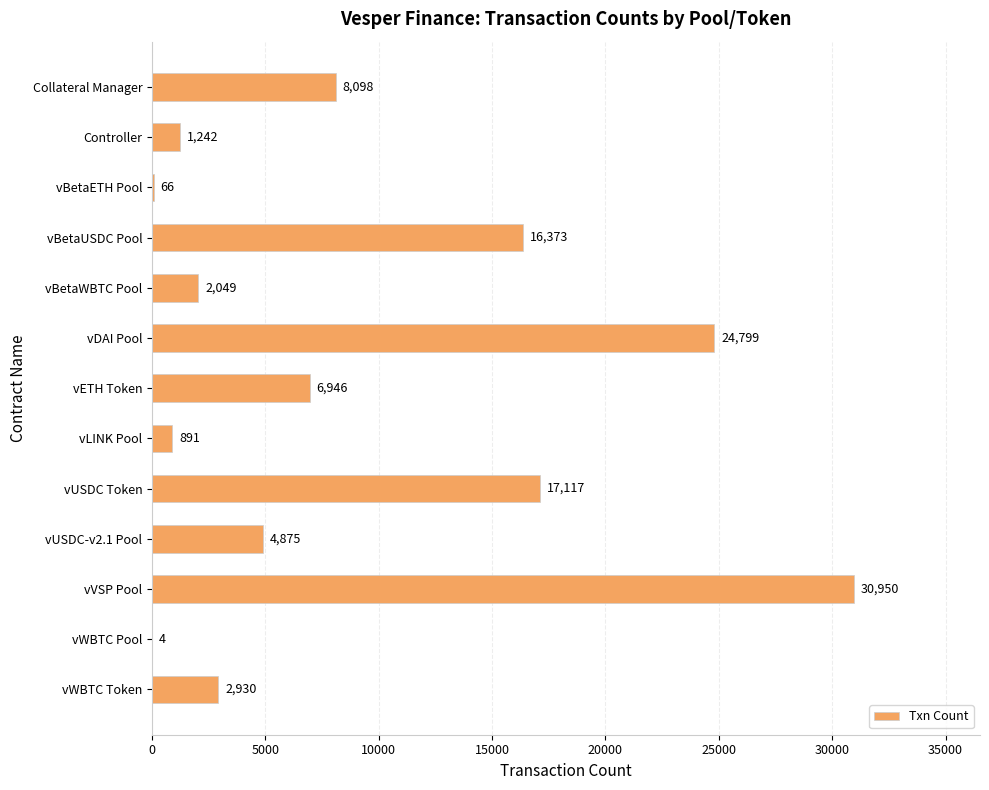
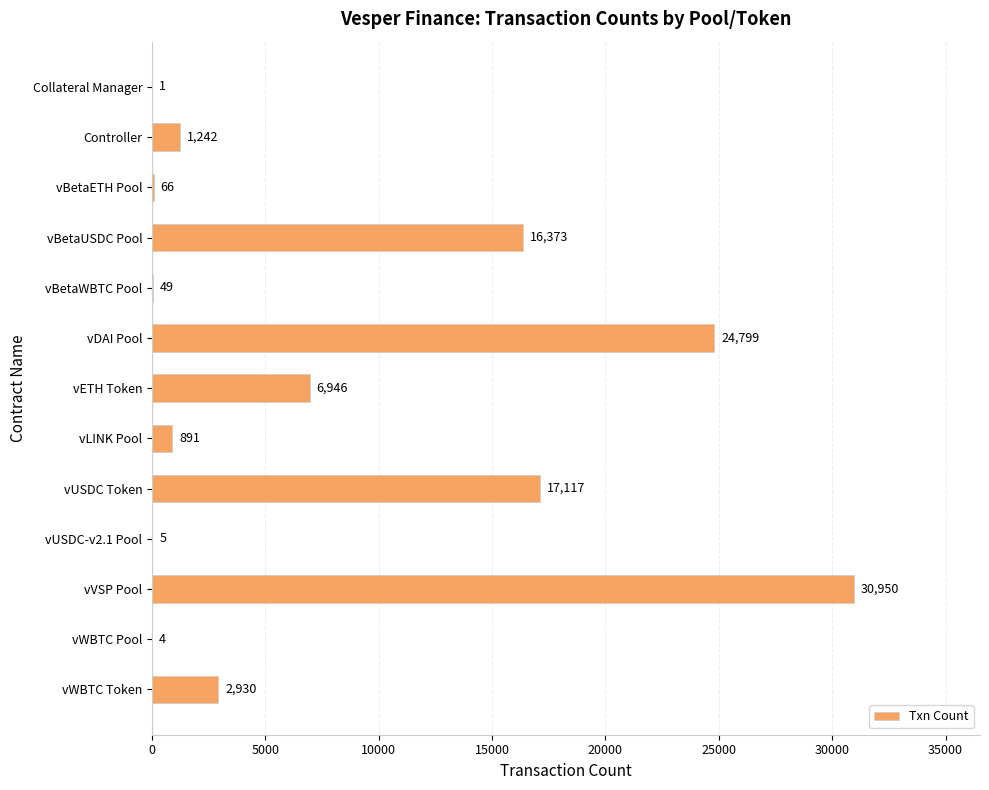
Collateral Manager: 8,098 -> 1
vBetaWBTC Pool: 2,049 -> 49
vUSDC-v2.1 Pool: 4,875 -> 5
